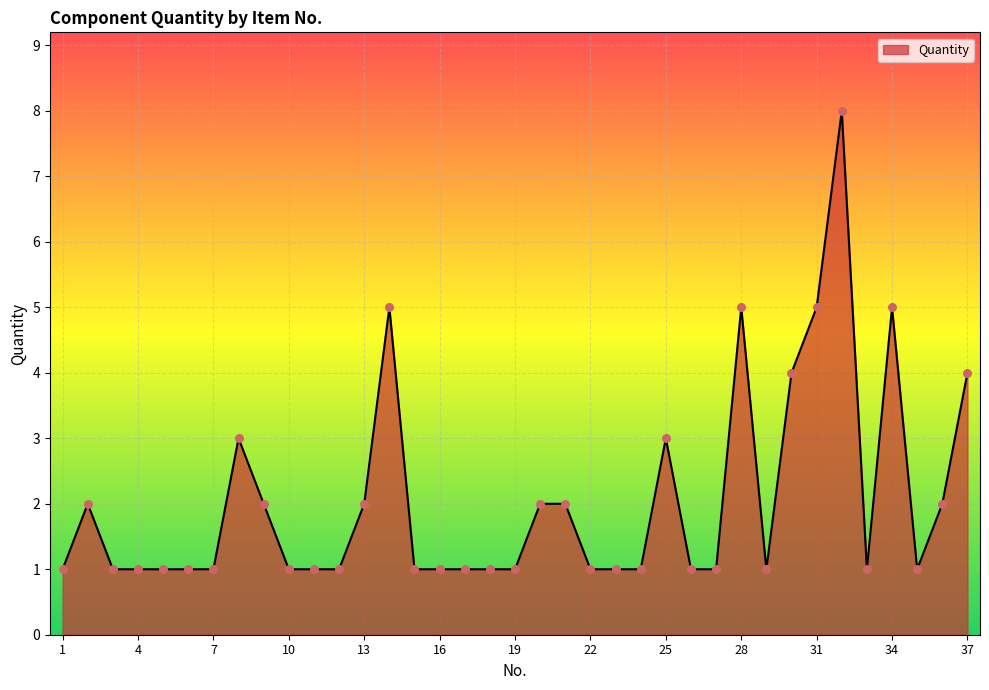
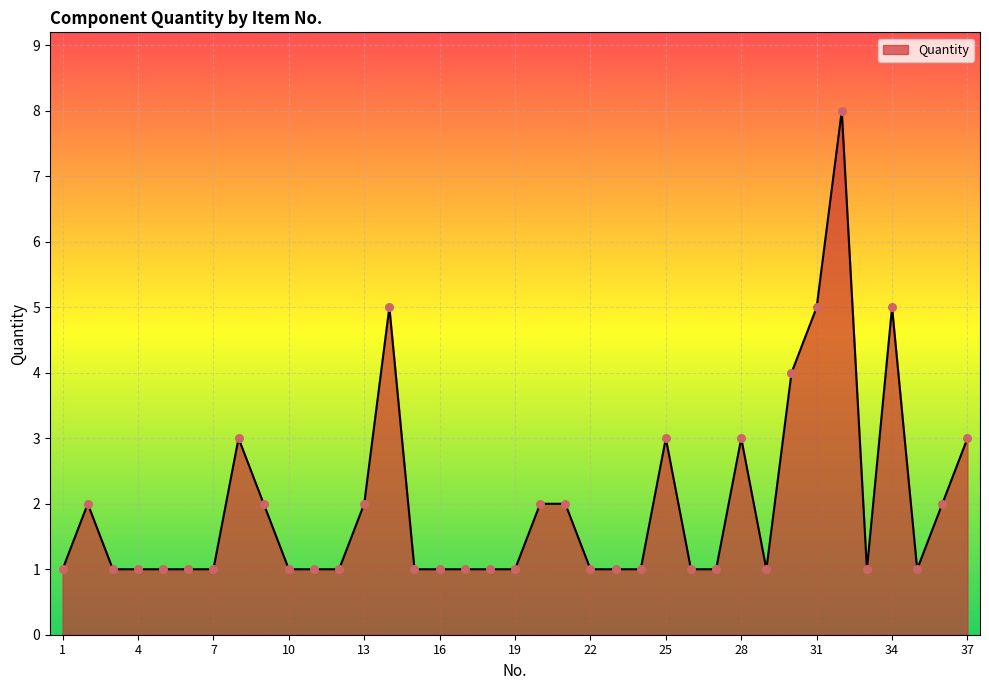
28: 5 -> 3
37: 4 -> 3
